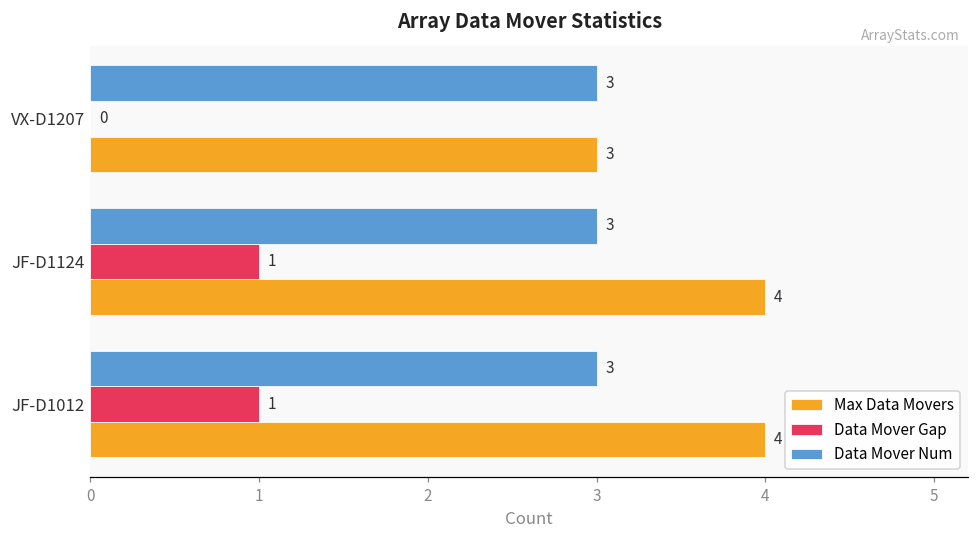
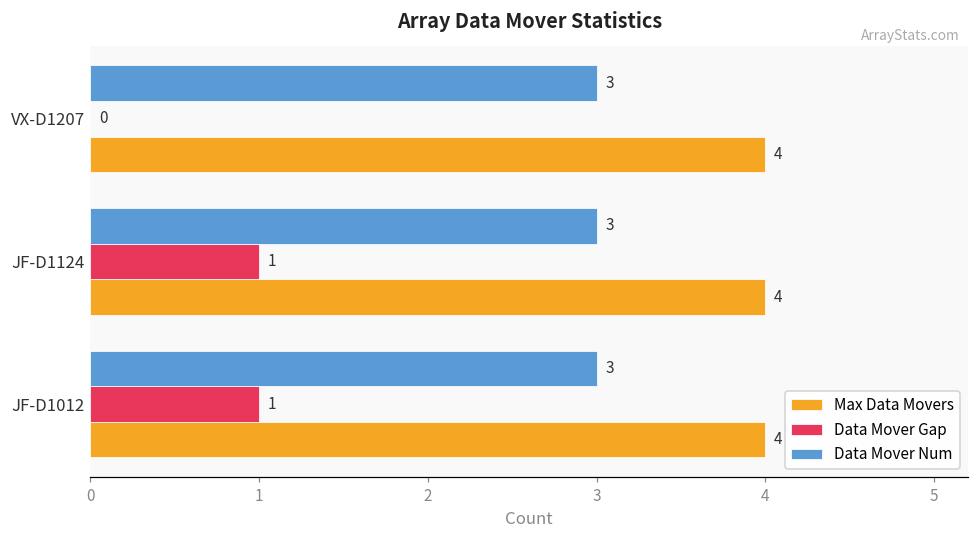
Max Data Movers, VX-D1207: 3 -> 4
